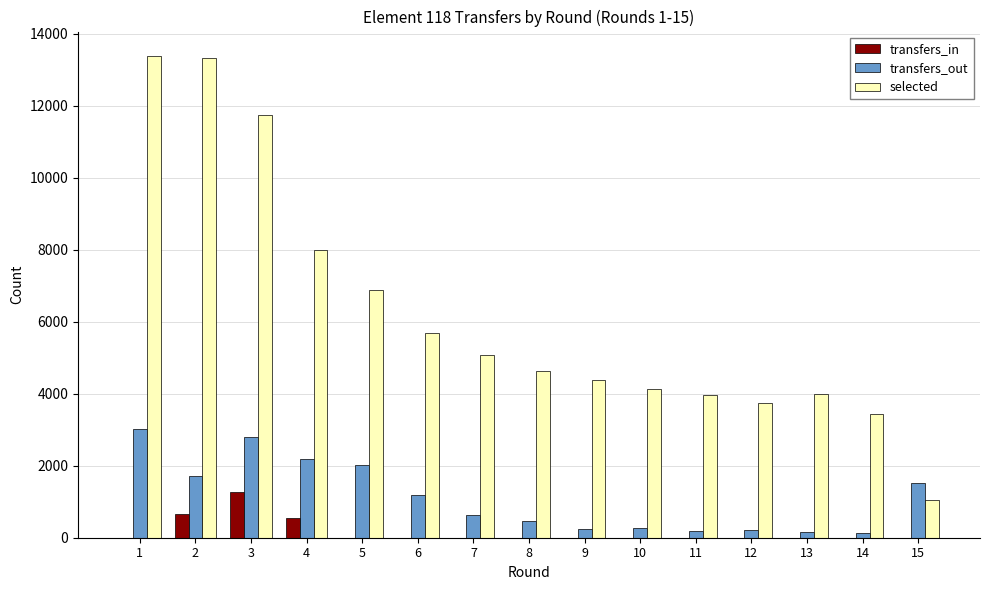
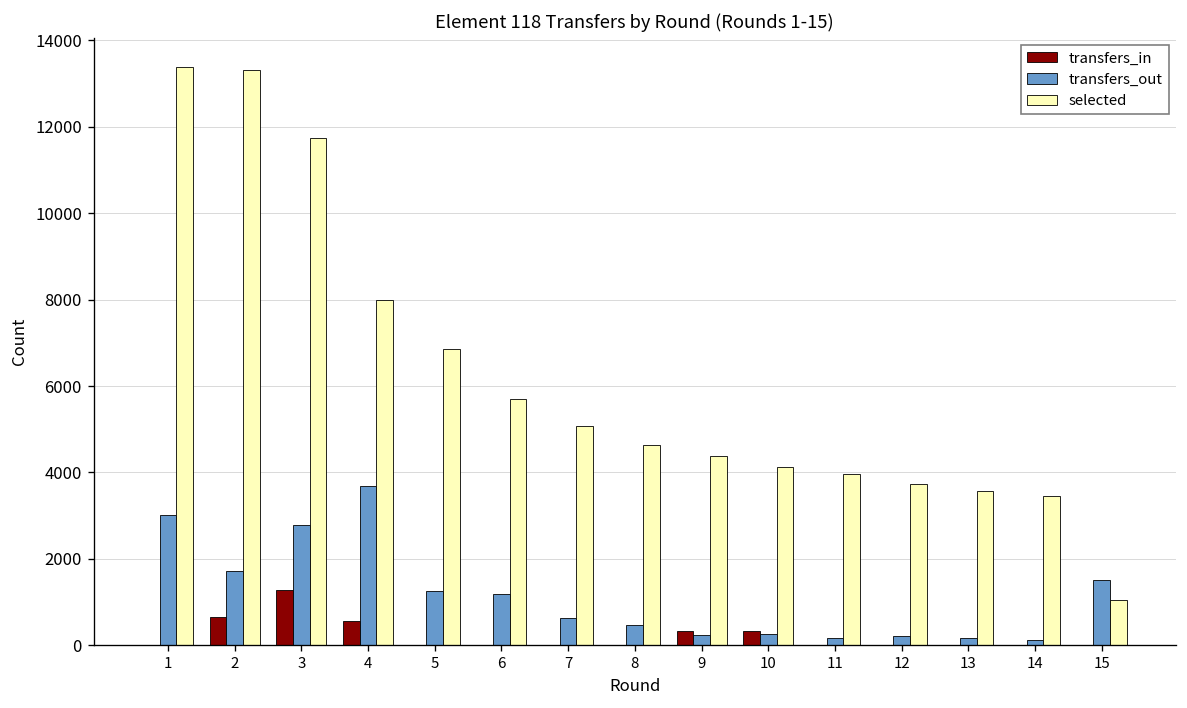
transfers_out, 4: 2200 -> 3700
transfers_out, 5: 2000 -> 1300
transfers_in, 9: 0 -> 300
transfers_in, 10: 0 -> 300
selected, 13: 4000 -> 3600
